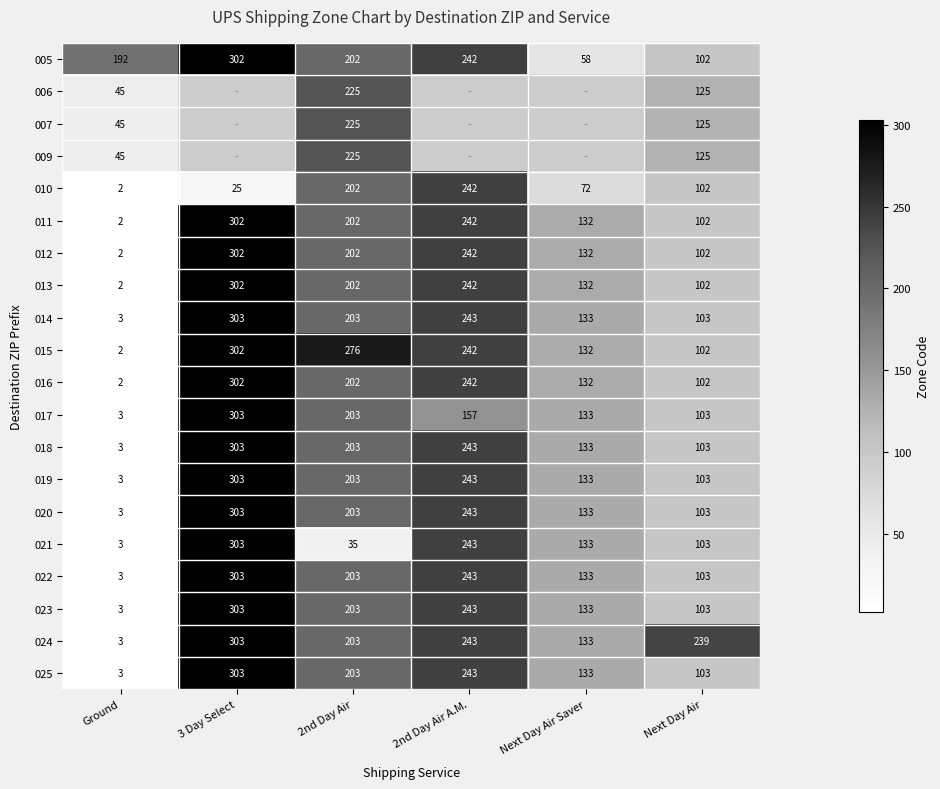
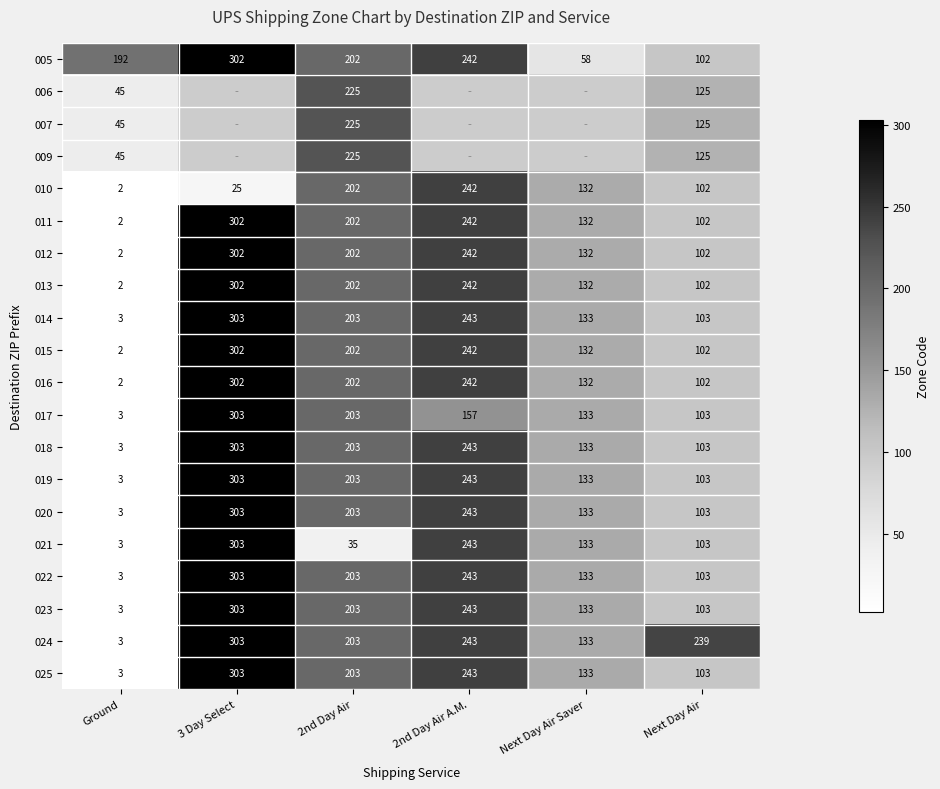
010, Next Day Air Saver: 72 -> 132
015, 2nd Day Air: 276 -> 202
